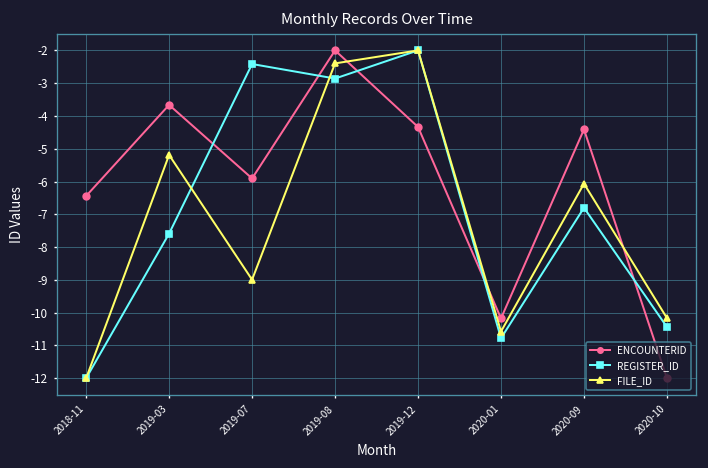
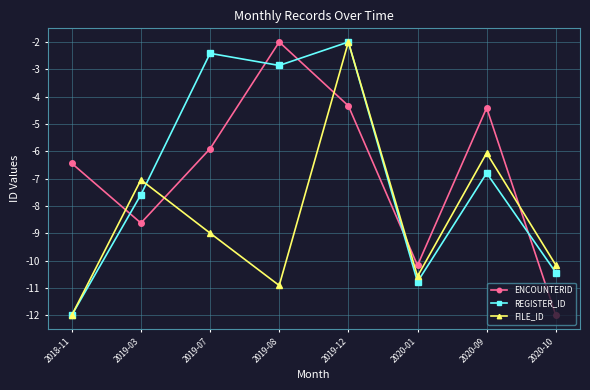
ENCOUNTERID, 2019-03: -3.7 -> -8.6
FILE_ID, 2019-03: -5.2 -> -7.0
FILE_ID, 2019-08: -2.4 -> -10.9
